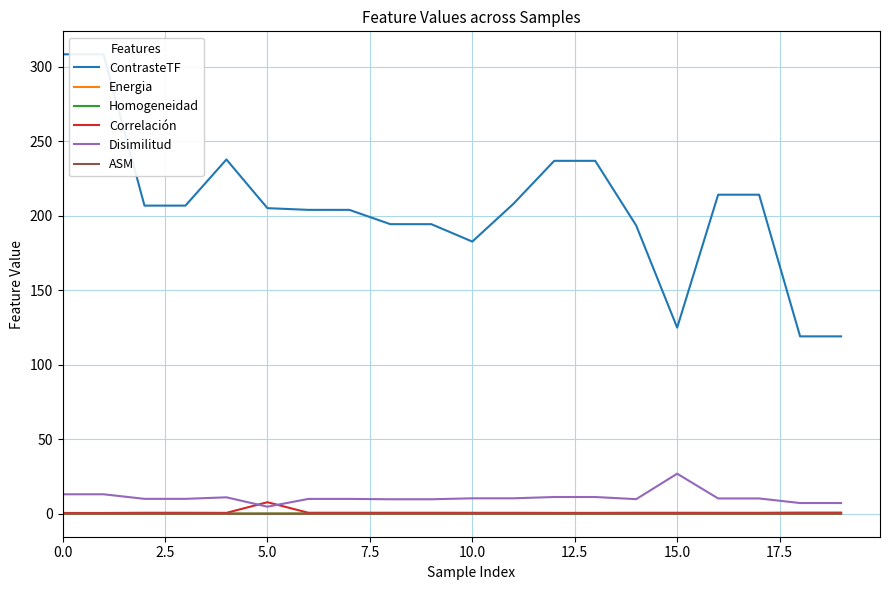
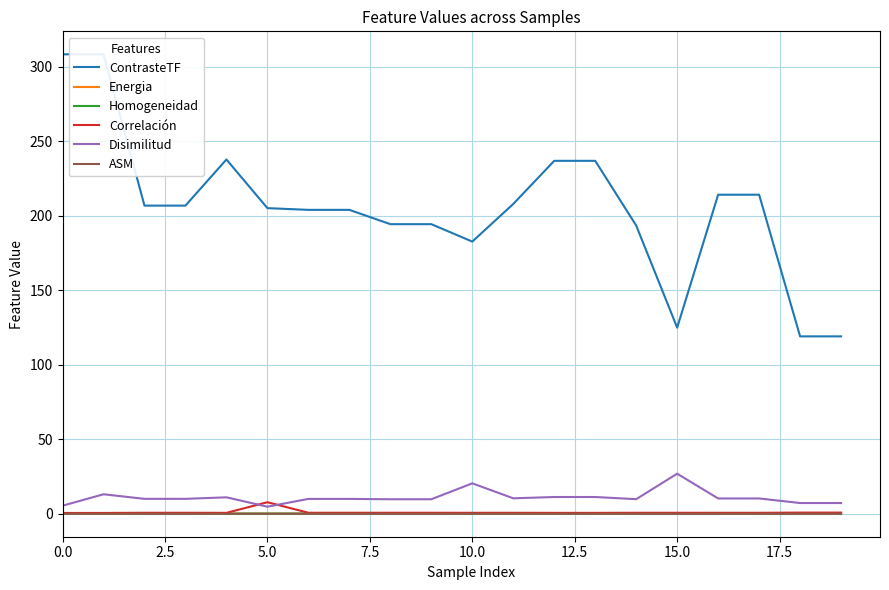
Disimilitud, 0.0: 13 -> 5
Disimilitud, 10.0: 10 -> 20
